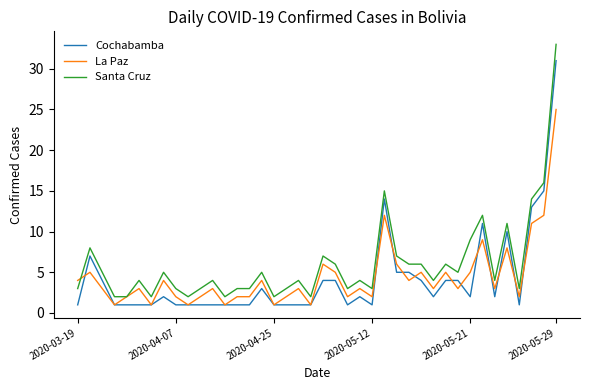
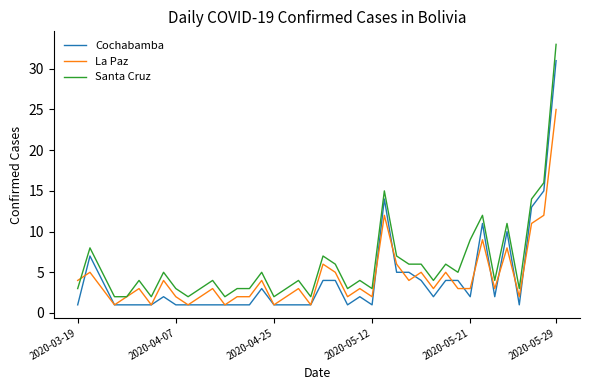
La Paz, 2020-05-21: 5 -> 3
